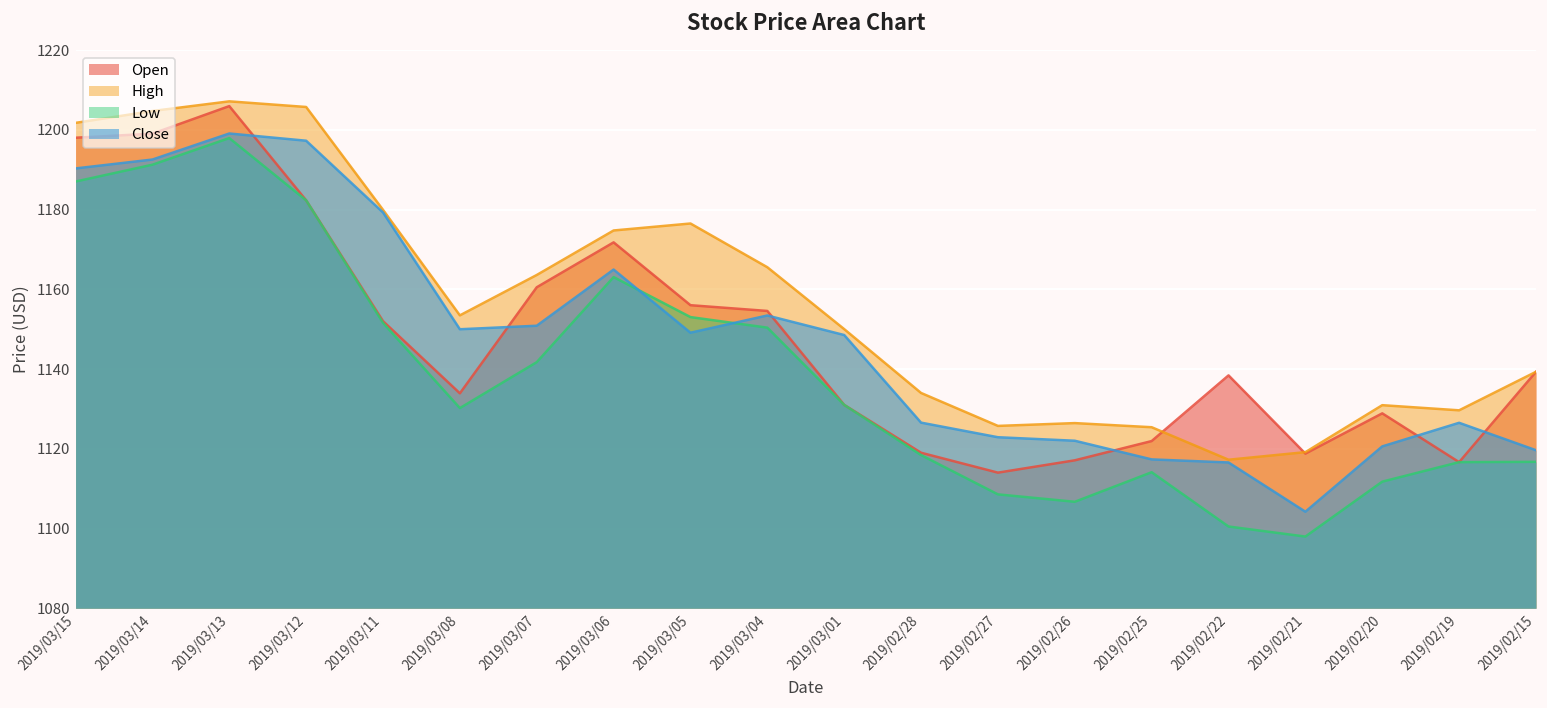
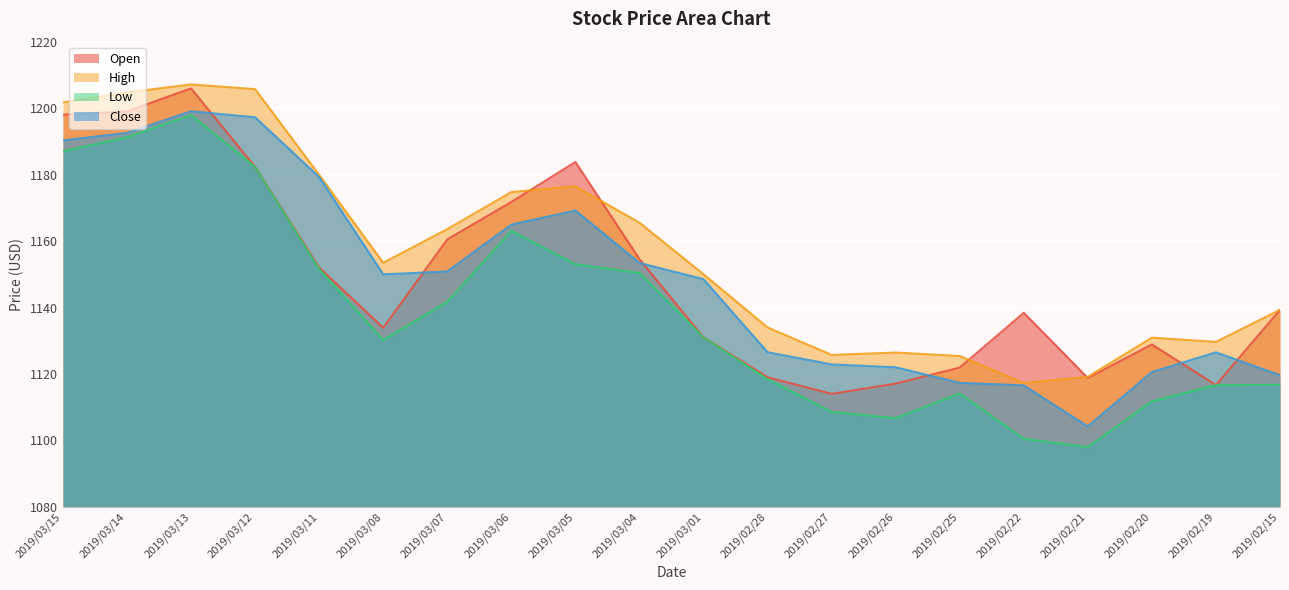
Open, 2019/03/05: 1156 -> 1184
Close, 2019/03/05: 1149 -> 1169
